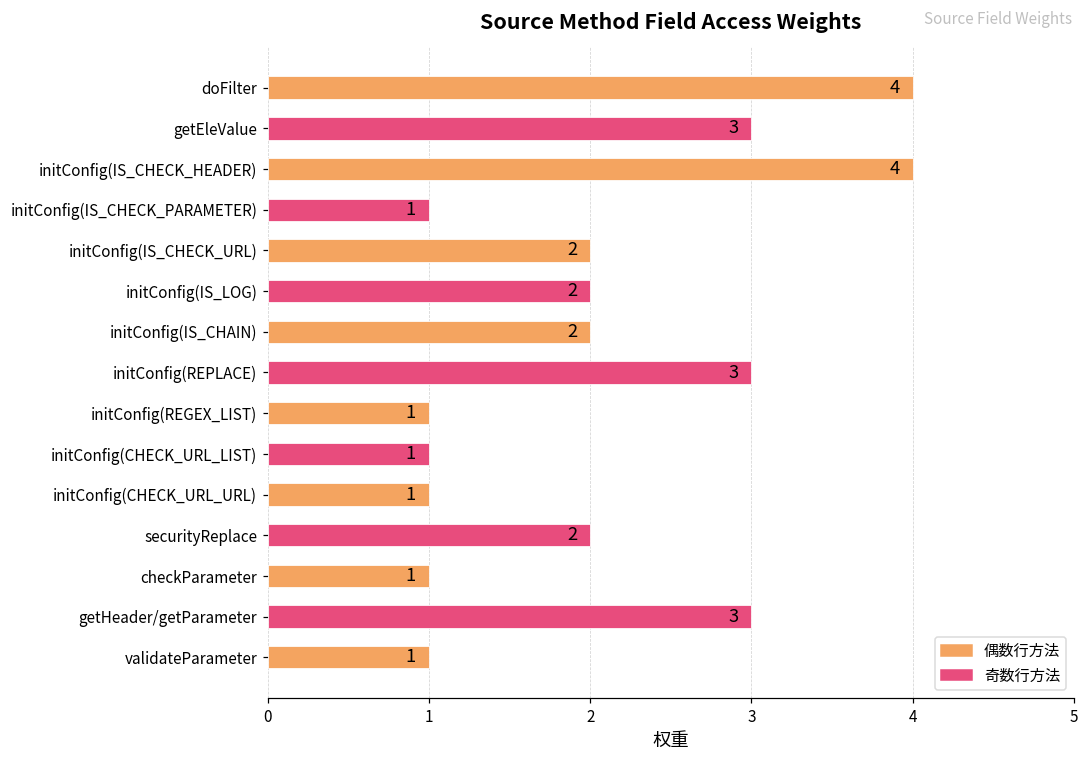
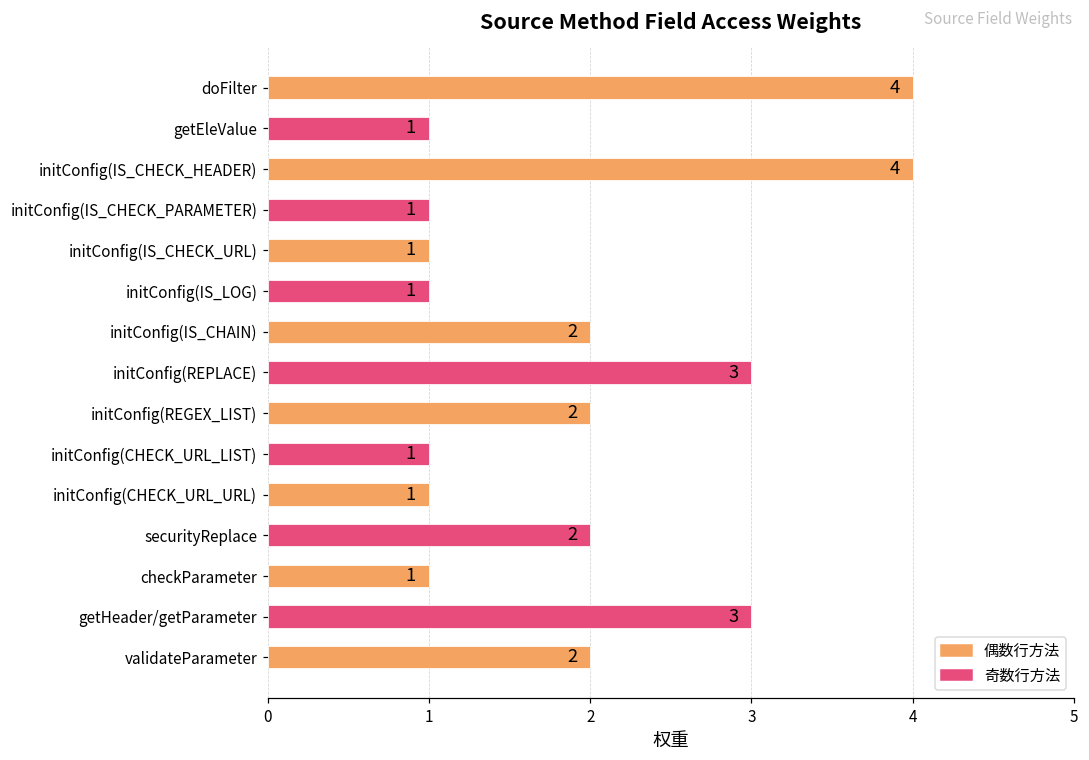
getEleValue: 3 -> 1
initConfig(IS_CHECK_URL): 2 -> 1
initConfig(IS_LOG): 2 -> 1
initConfig(REGEX_LIST): 1 -> 2
validateParameter: 1 -> 2
